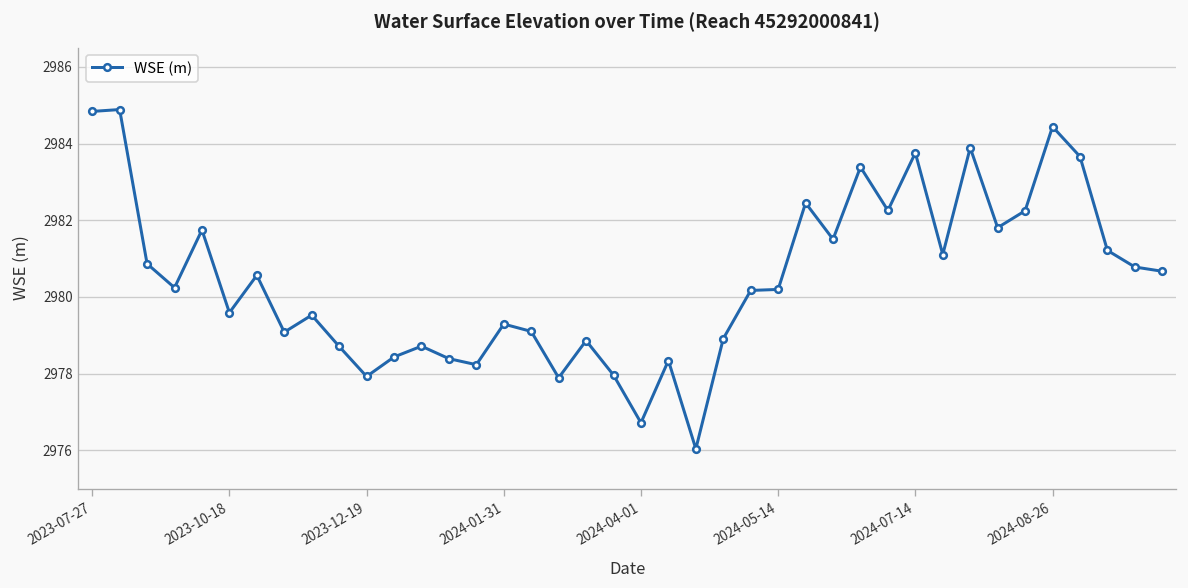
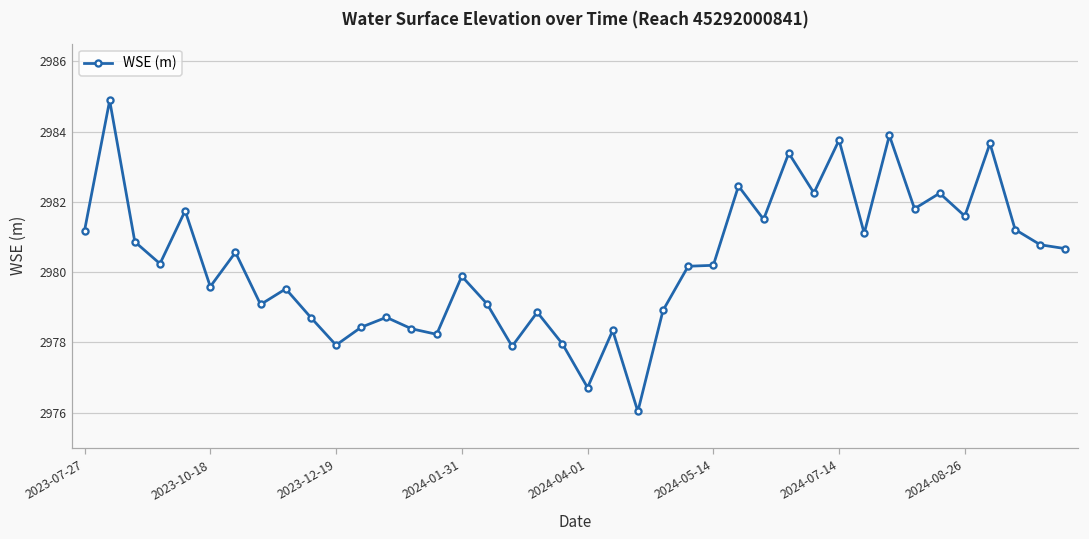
2023-07-27: 2984.8 -> 2981.2
2024-01-31: 2979.3 -> 2979.9
2024-08-26: 2984.4 -> 2981.6
